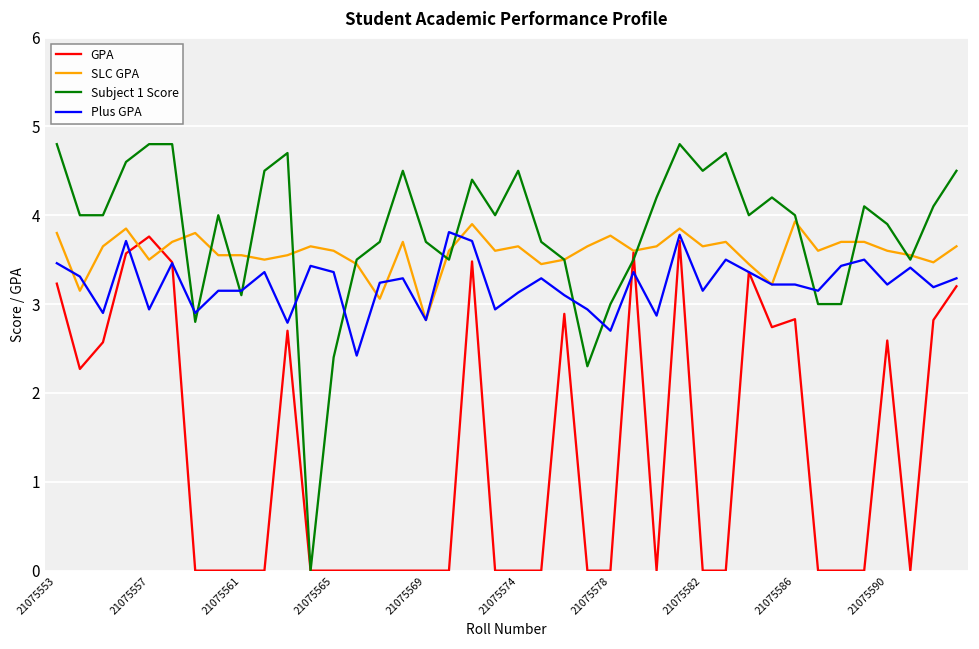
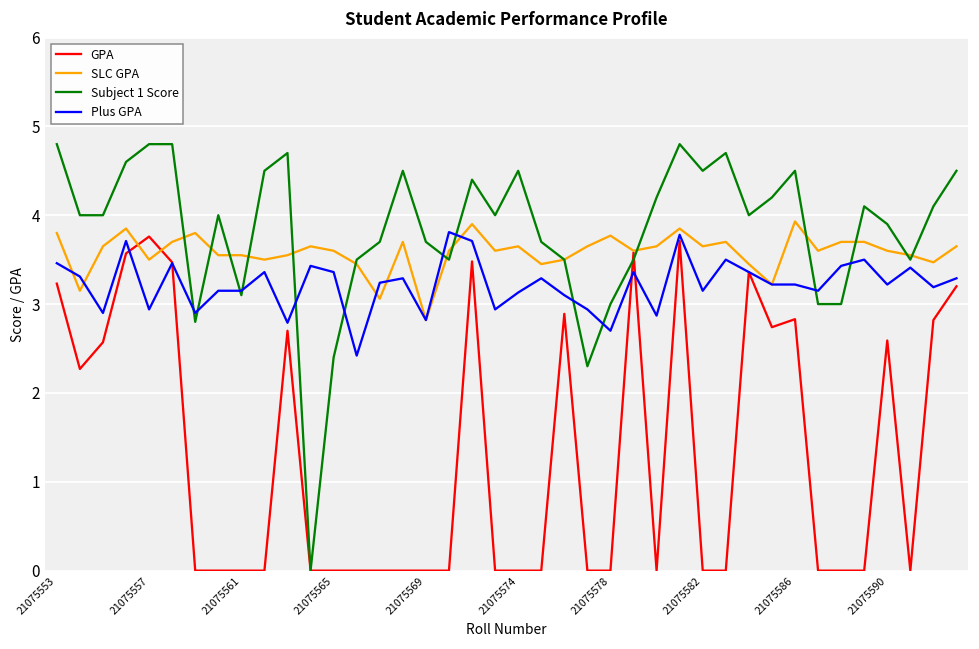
Subject 1 Score, 21075586: 4.0 -> 4.5
